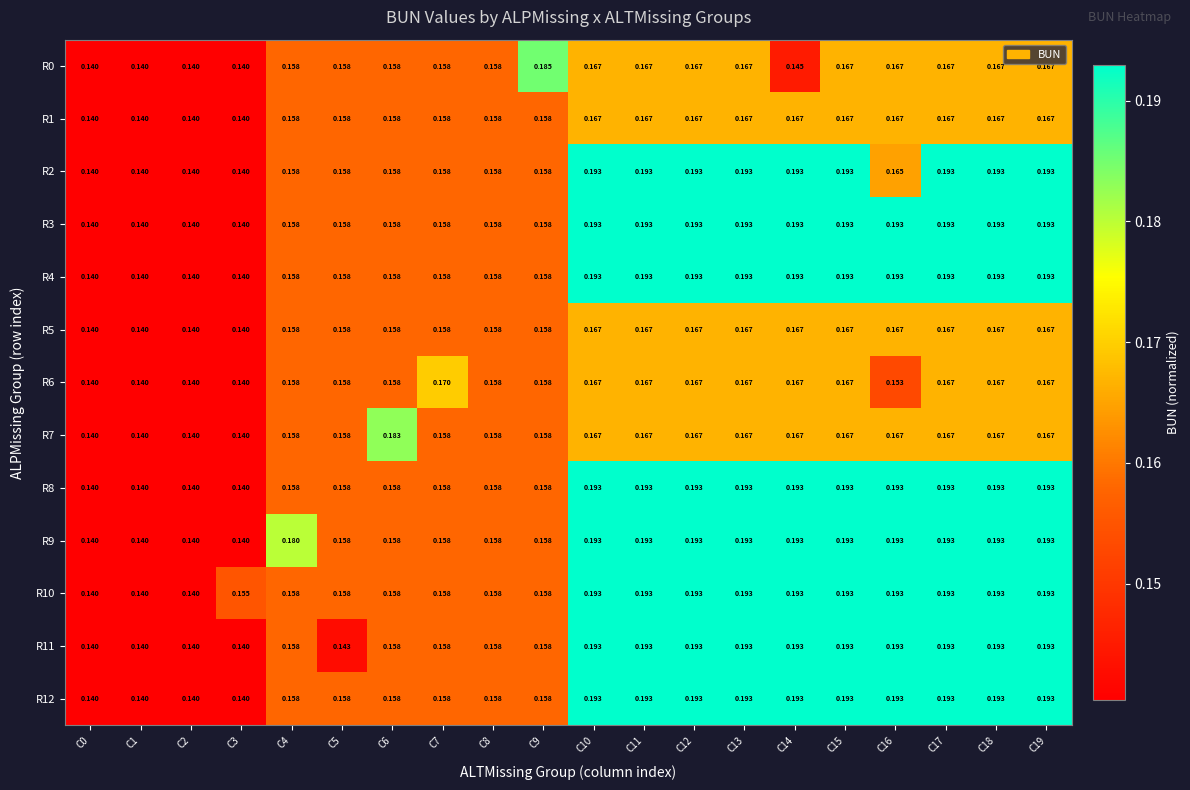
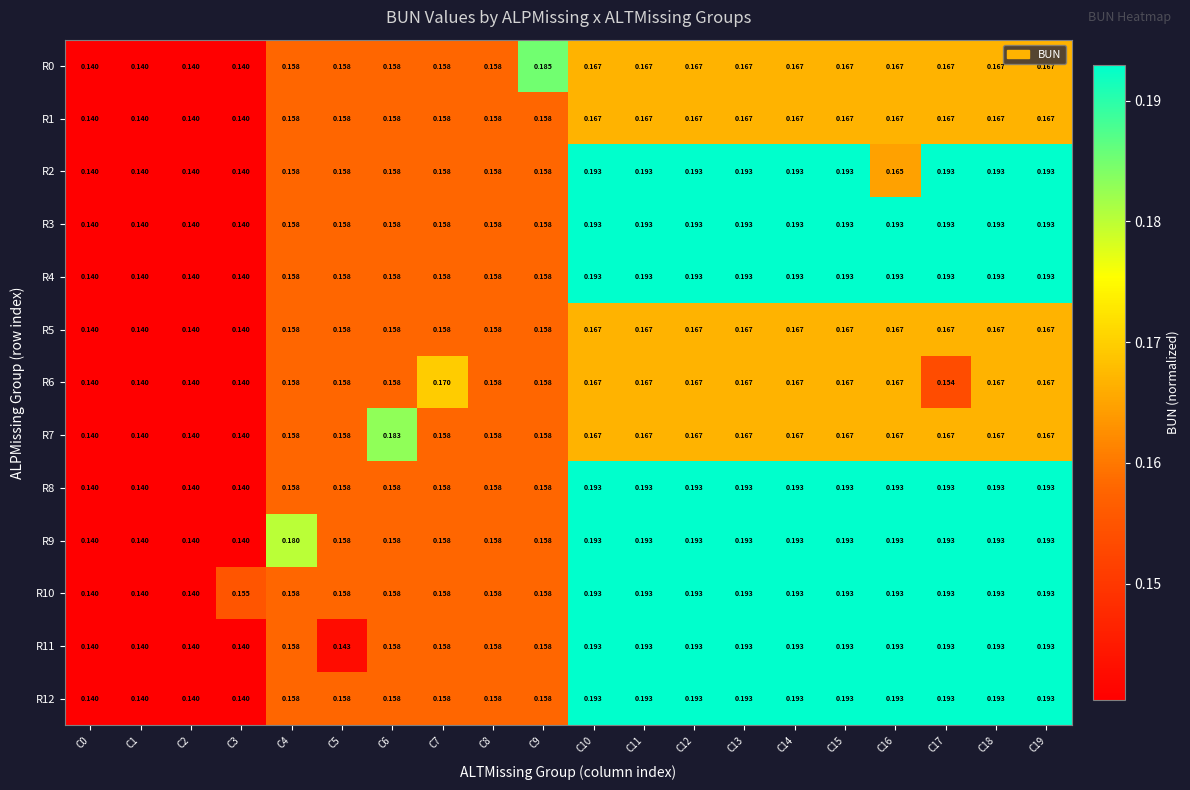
R0, C14: 0.145 -> 0.167
R6, C16: 0.153 -> 0.167
R6, C17: 0.167 -> 0.154
